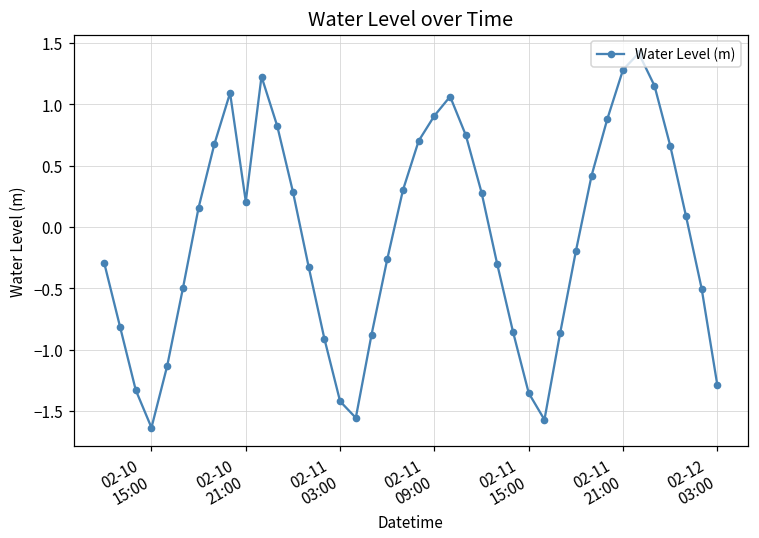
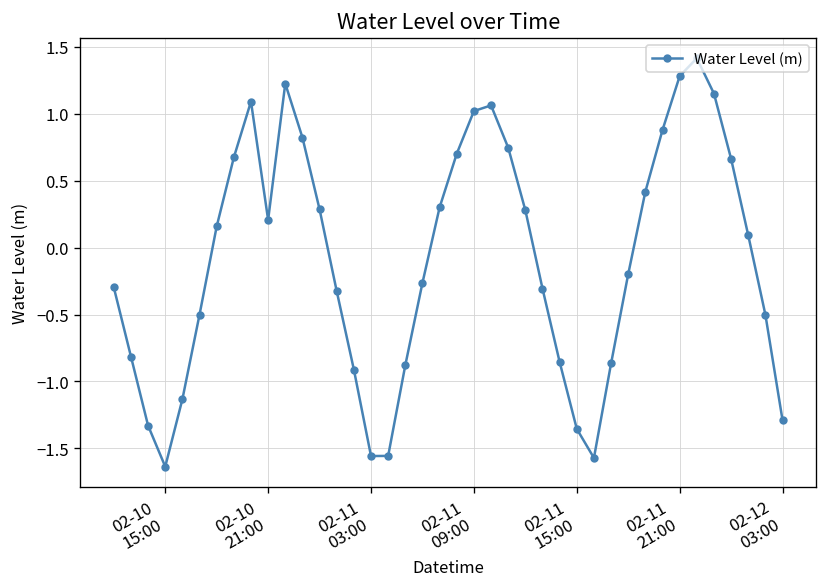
02-11 03:00: -1.42 -> -1.56
02-11 09:00: 0.91 -> 1.02
